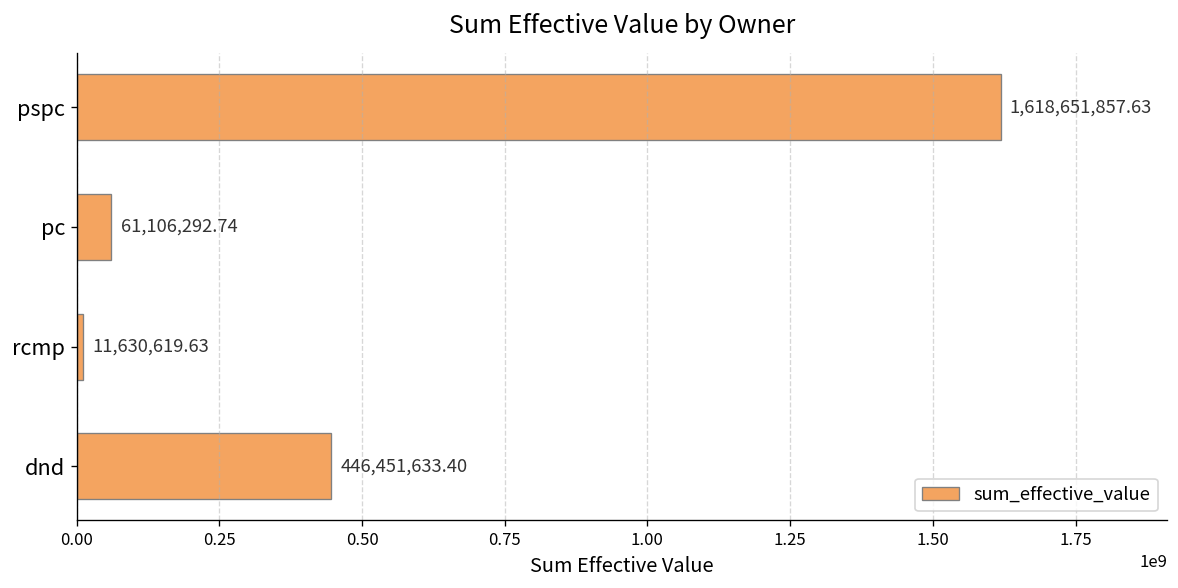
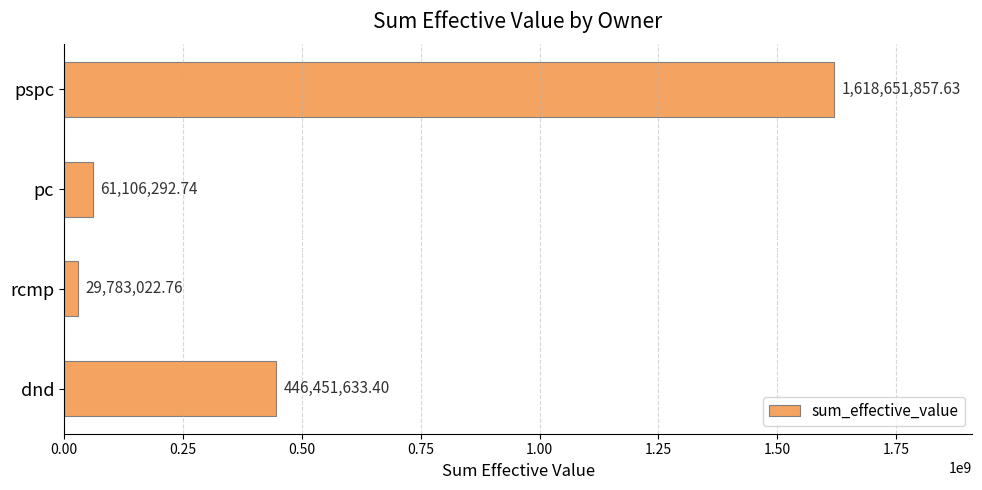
rcmp: 11,630,619.63 -> 29,783,022.76
